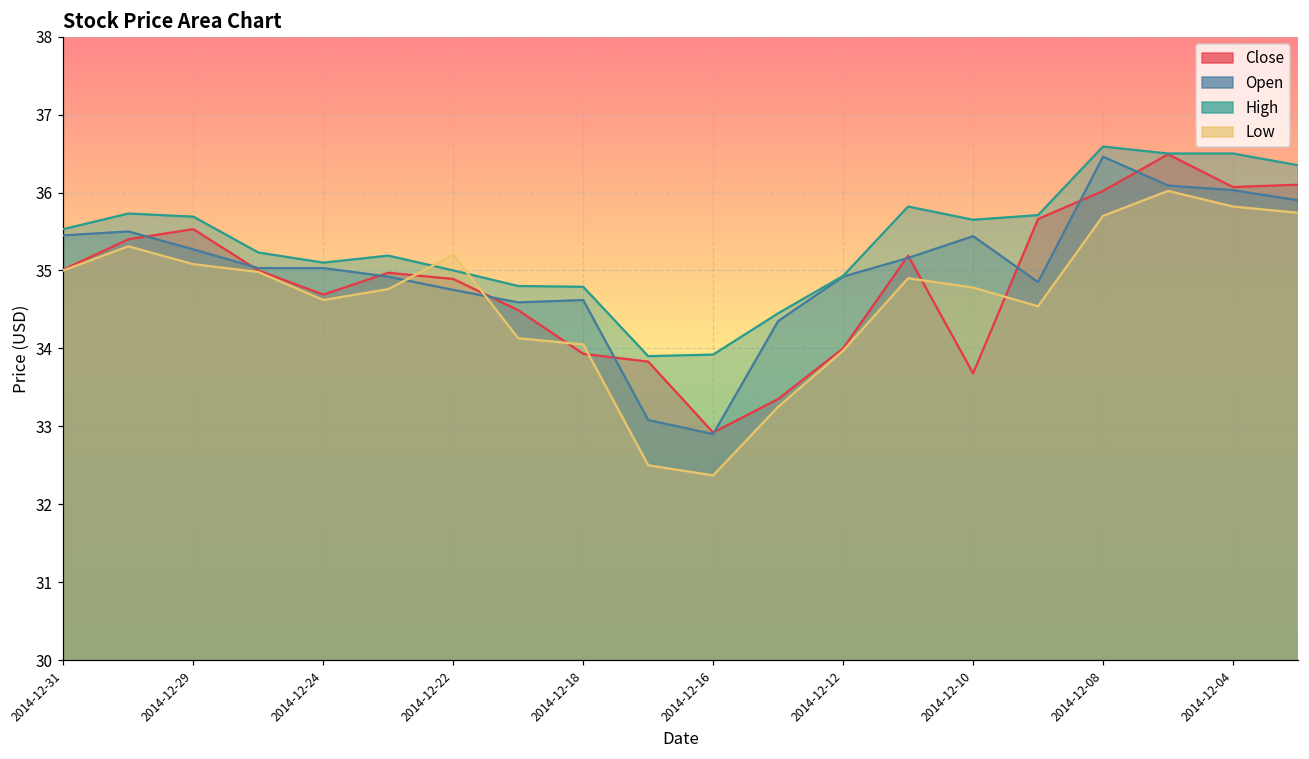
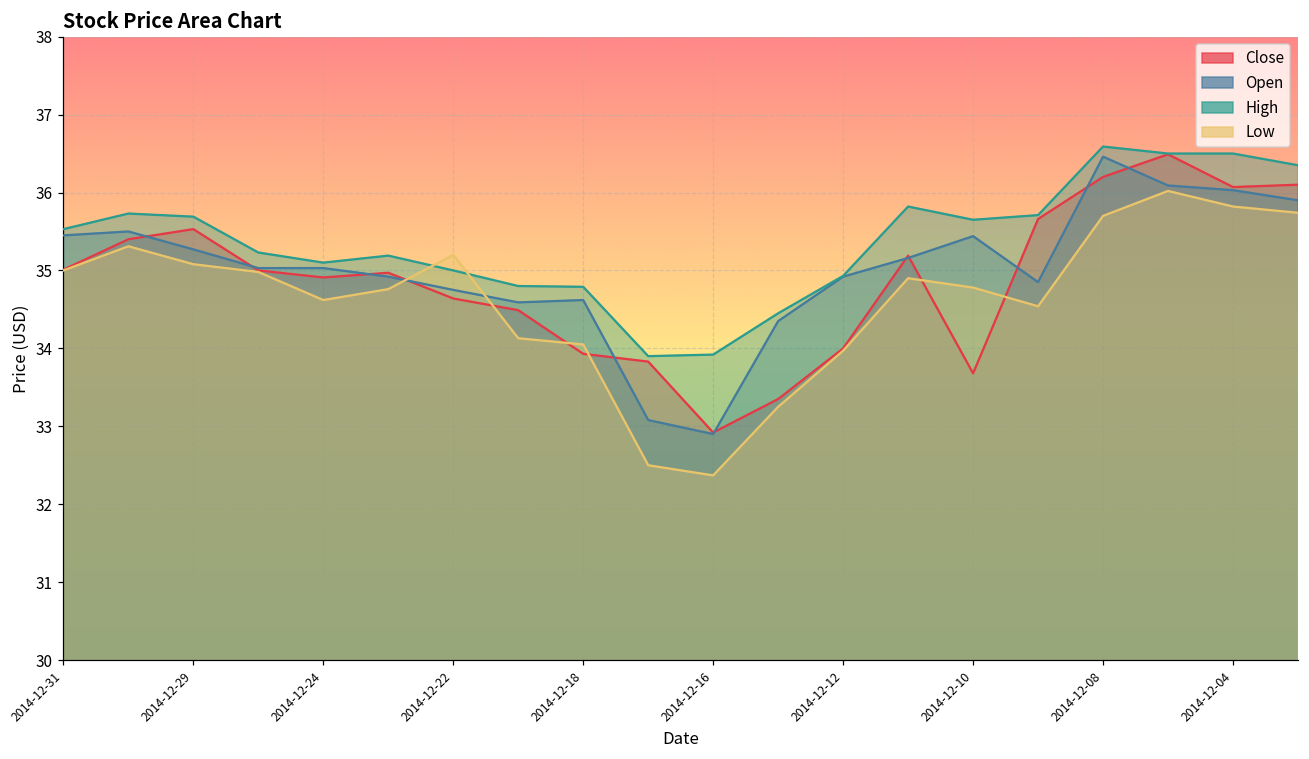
Close, 2014-12-24: 34.7 -> 34.9
Close, 2014-12-22: 34.9 -> 34.6
Close, 2014-12-08: 36.0 -> 36.2
